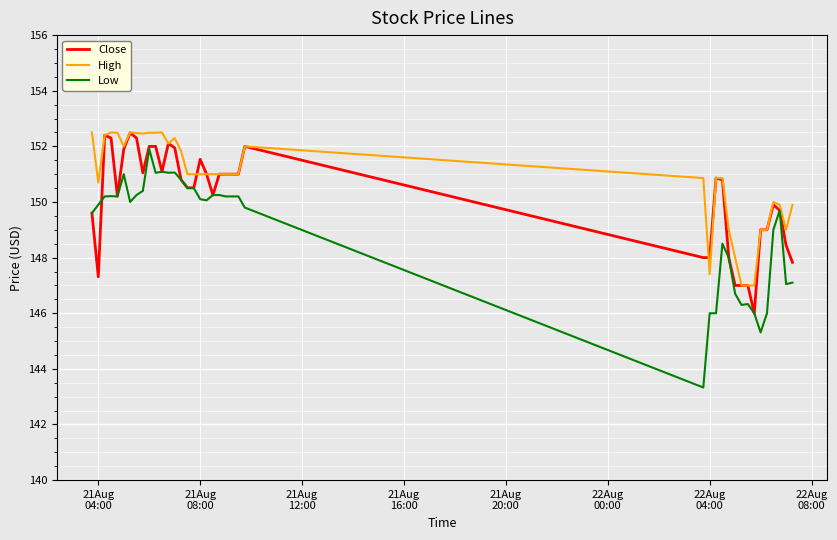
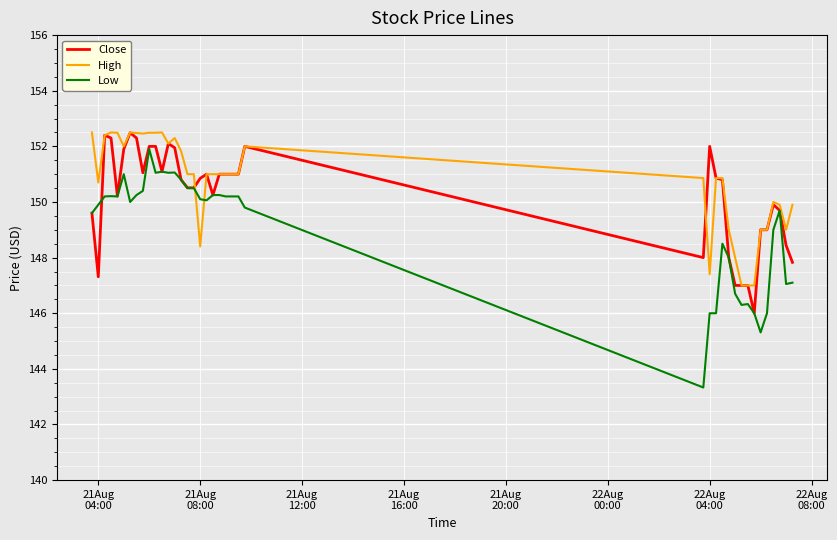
Close, 21Aug 08:00: 151.5 -> 150.9
High, 21Aug 08:00: 151.0 -> 148.4
Close, 22Aug 04:00: 148 -> 152
